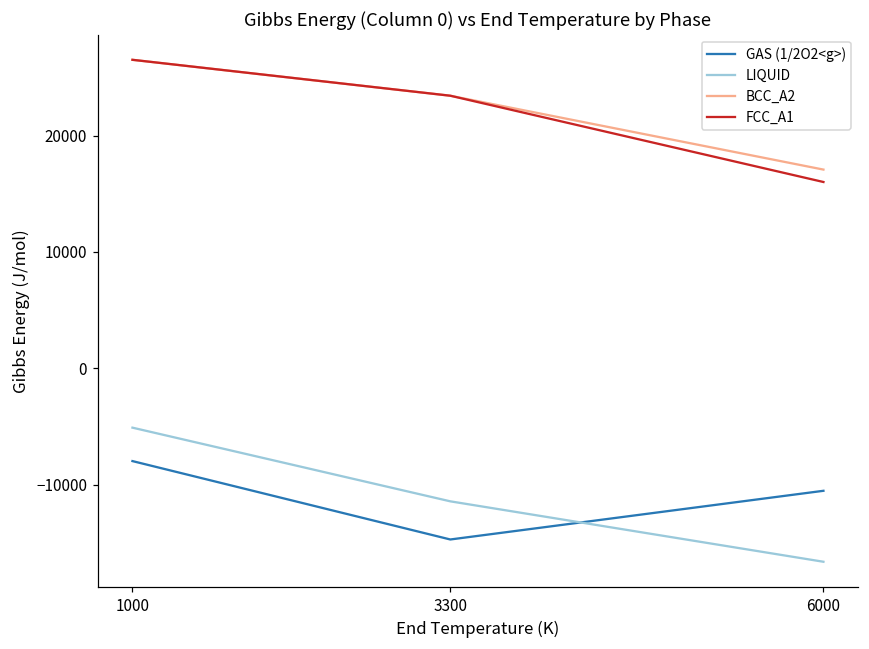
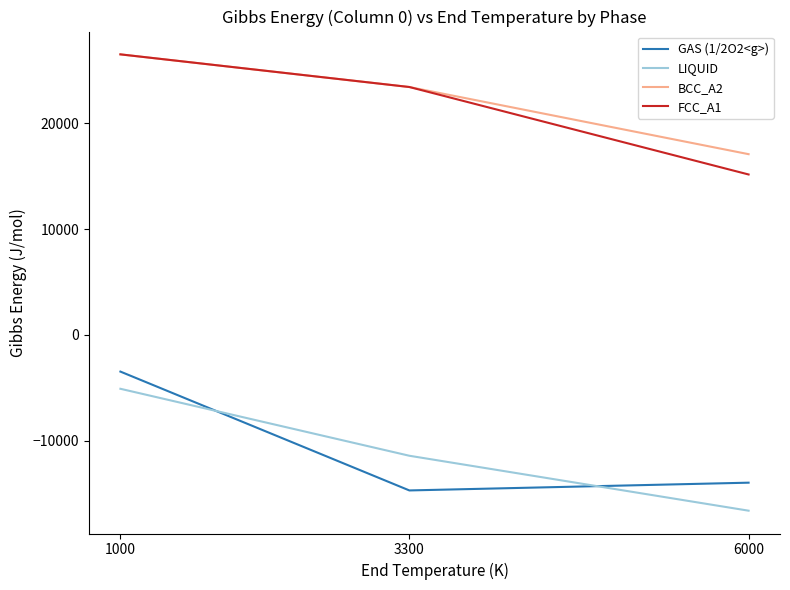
GAS (1/2O2<g>), 1000: -8000 -> -3500
GAS (1/2O2<g>), 6000: -10500 -> -14000
FCC_A1, 6000: 16000 -> 15200
